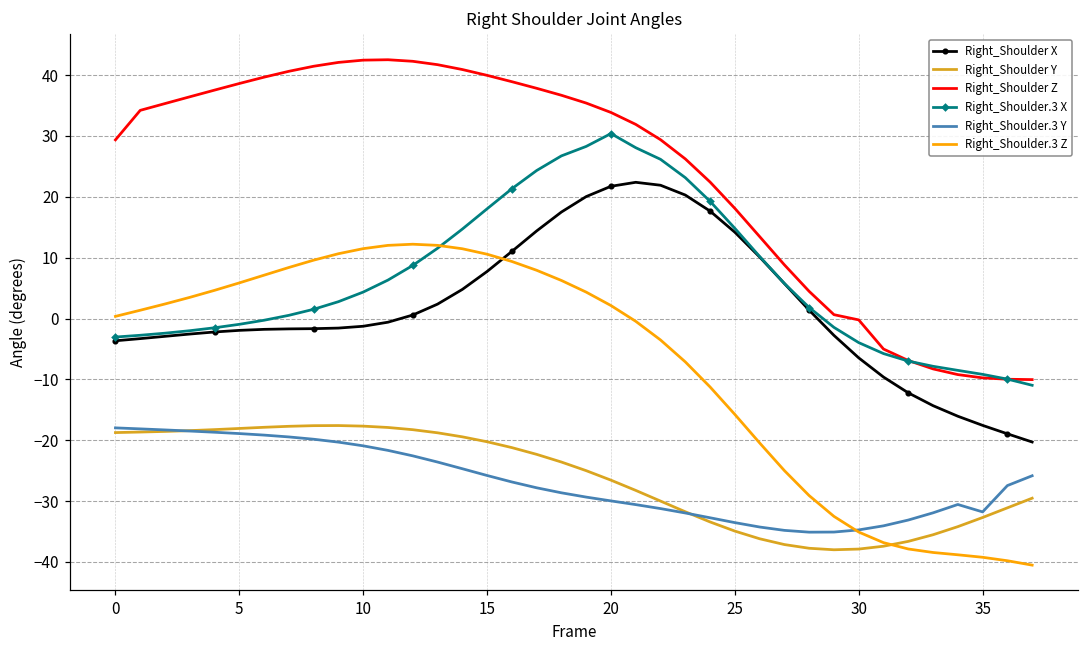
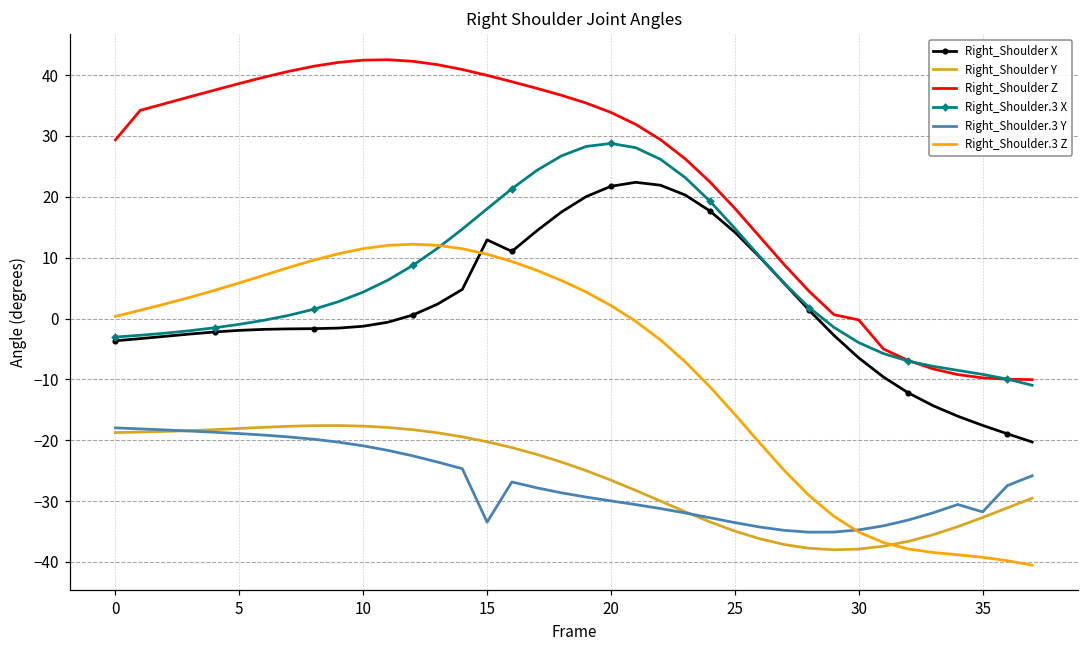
Right_Shoulder X, 15: 8 -> 13
Right_Shoulder.3 Y, 15: -26 -> -33
Right_Shoulder.3 X, 20: 30 -> 29
